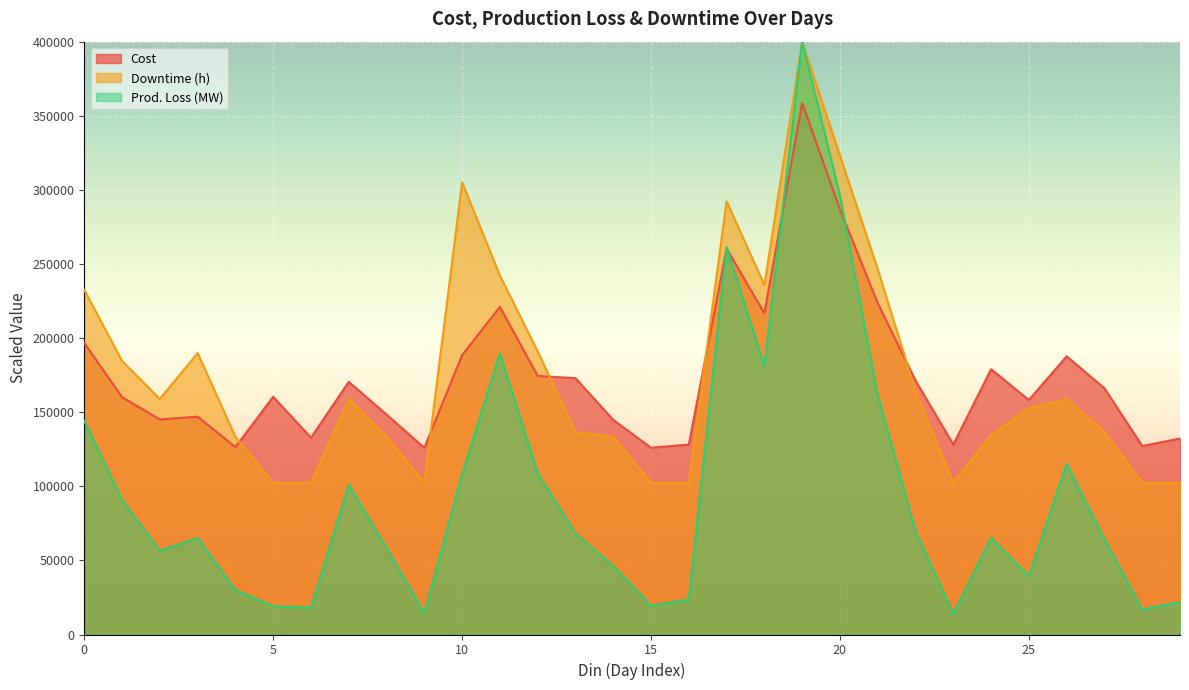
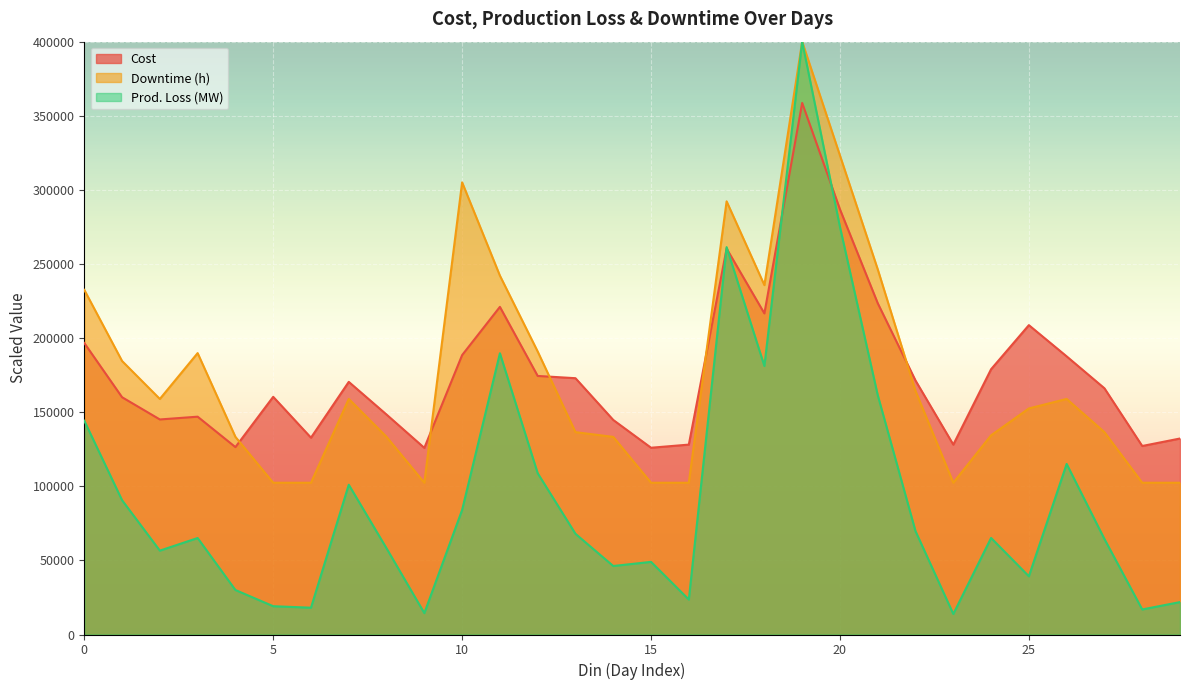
Prod. Loss (MW), 10: 108000 -> 84000
Prod. Loss (MW), 15: 19000 -> 49000
Prod. Loss (MW), 20: 296000 -> 275000
Cost, 25: 158000 -> 209000
